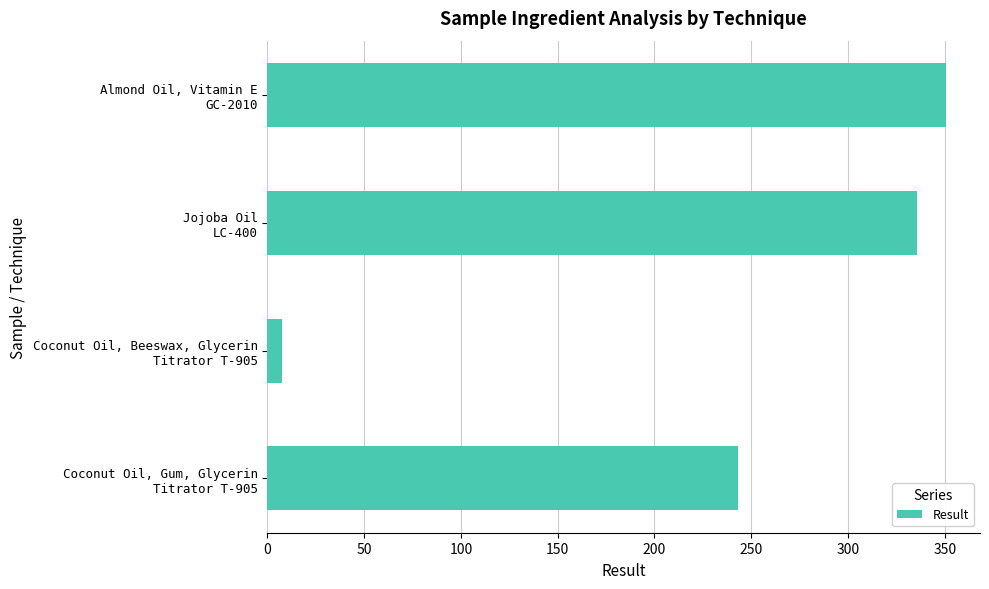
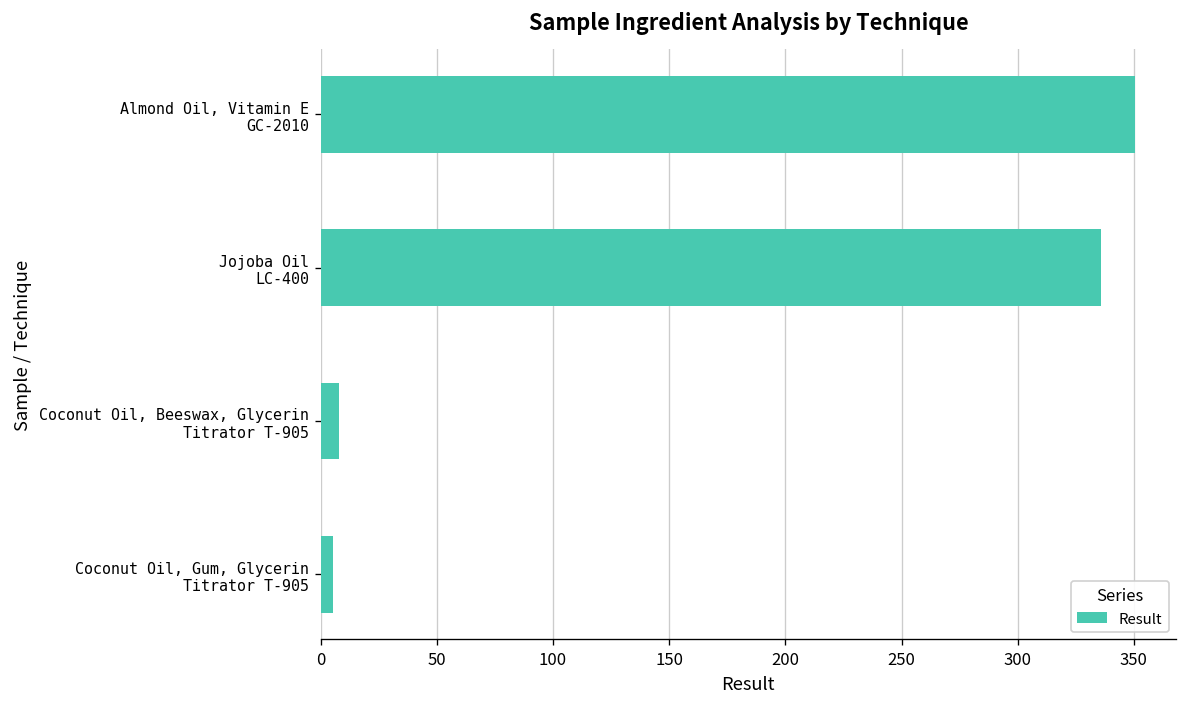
Coconut Oil, Gum, Glycerin Titrator T-905: 243 -> 5
